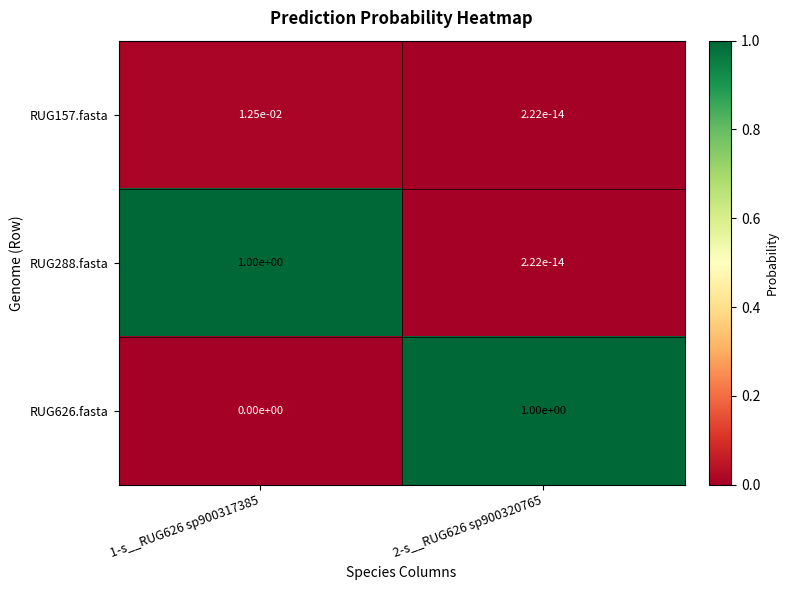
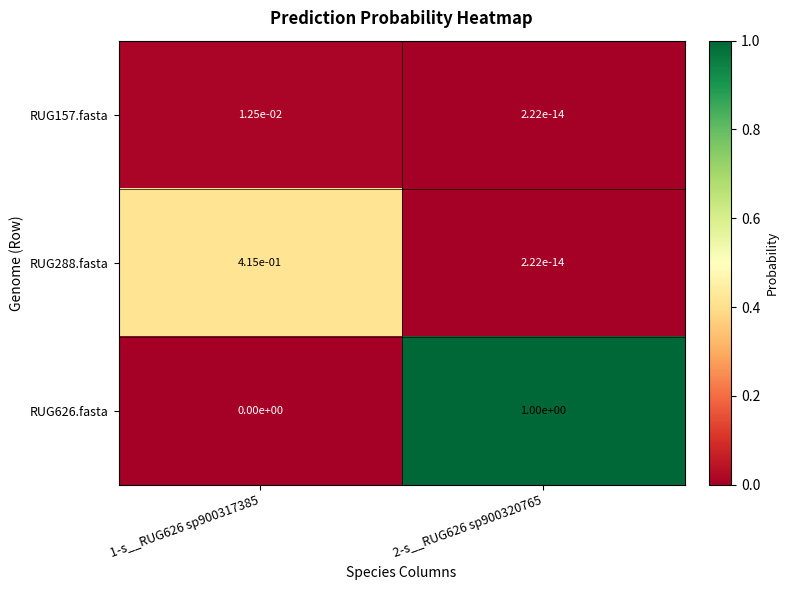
RUG288.fasta, 1-s__RUG626 sp900317385: 1.00e+00 -> 4.15e-01
